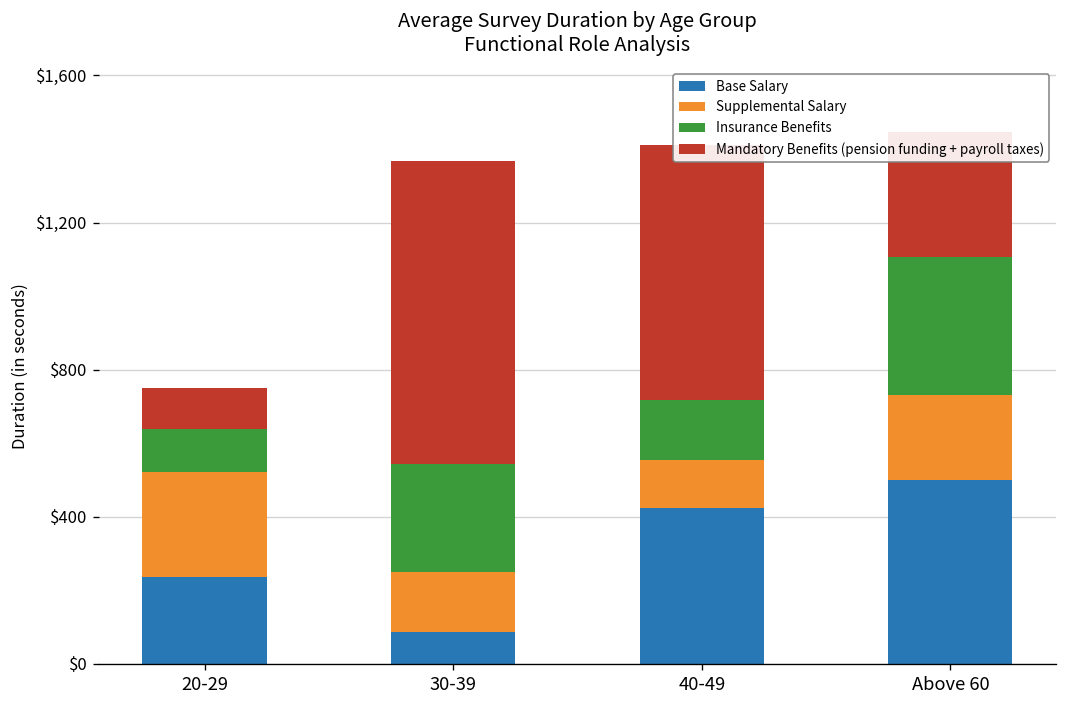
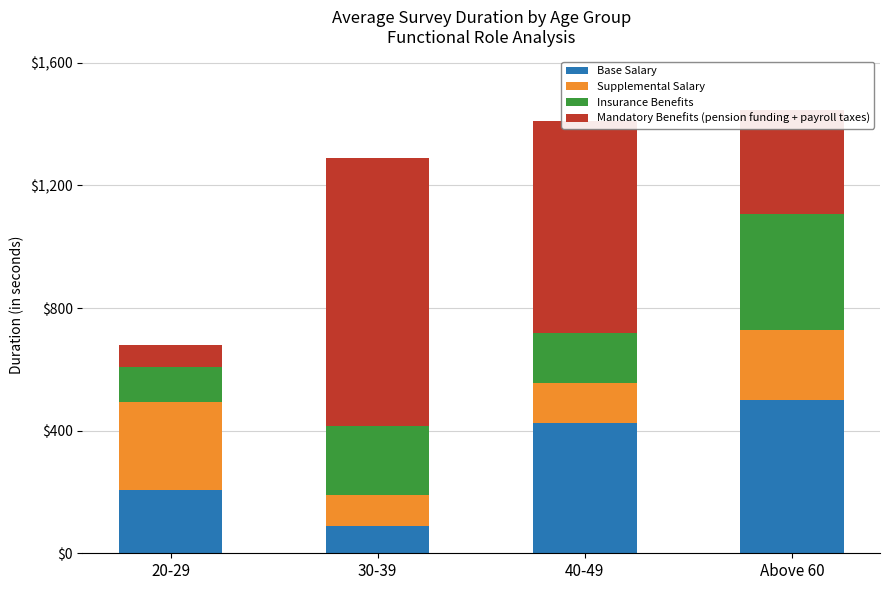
Base Salary, 20-29: $240 -> $210
Mandatory Benefits (pension funding + payroll taxes), 20-29: $110 -> $70
Supplemental Salary, 30-39: $160 -> $100
Insurance Benefits, 30-39: $290 -> $230
Mandatory Benefits (pension funding + payroll taxes), 30-39: $820 -> $880
